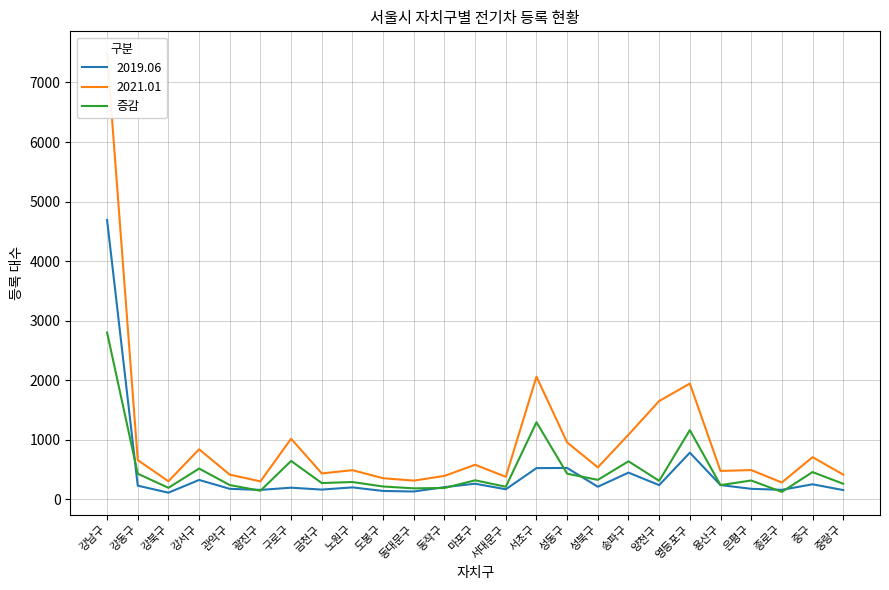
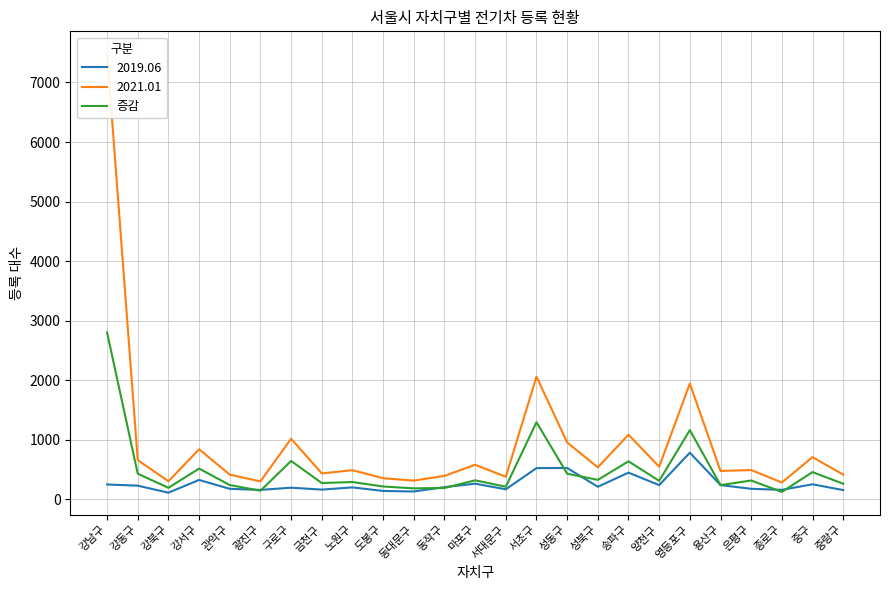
2019.06, 강남구: 4700 -> 200
2021.01, 양천구: 1700 -> 500
